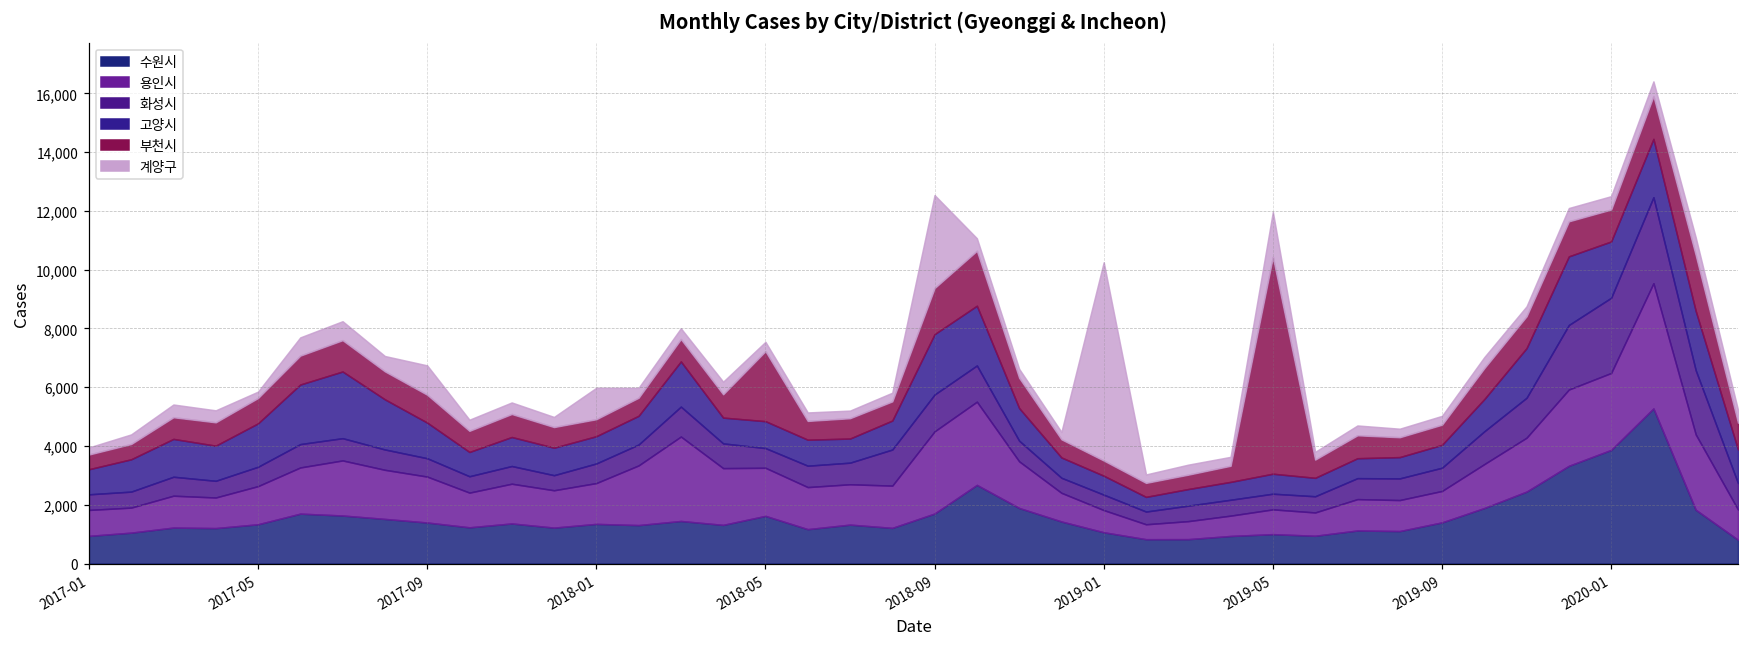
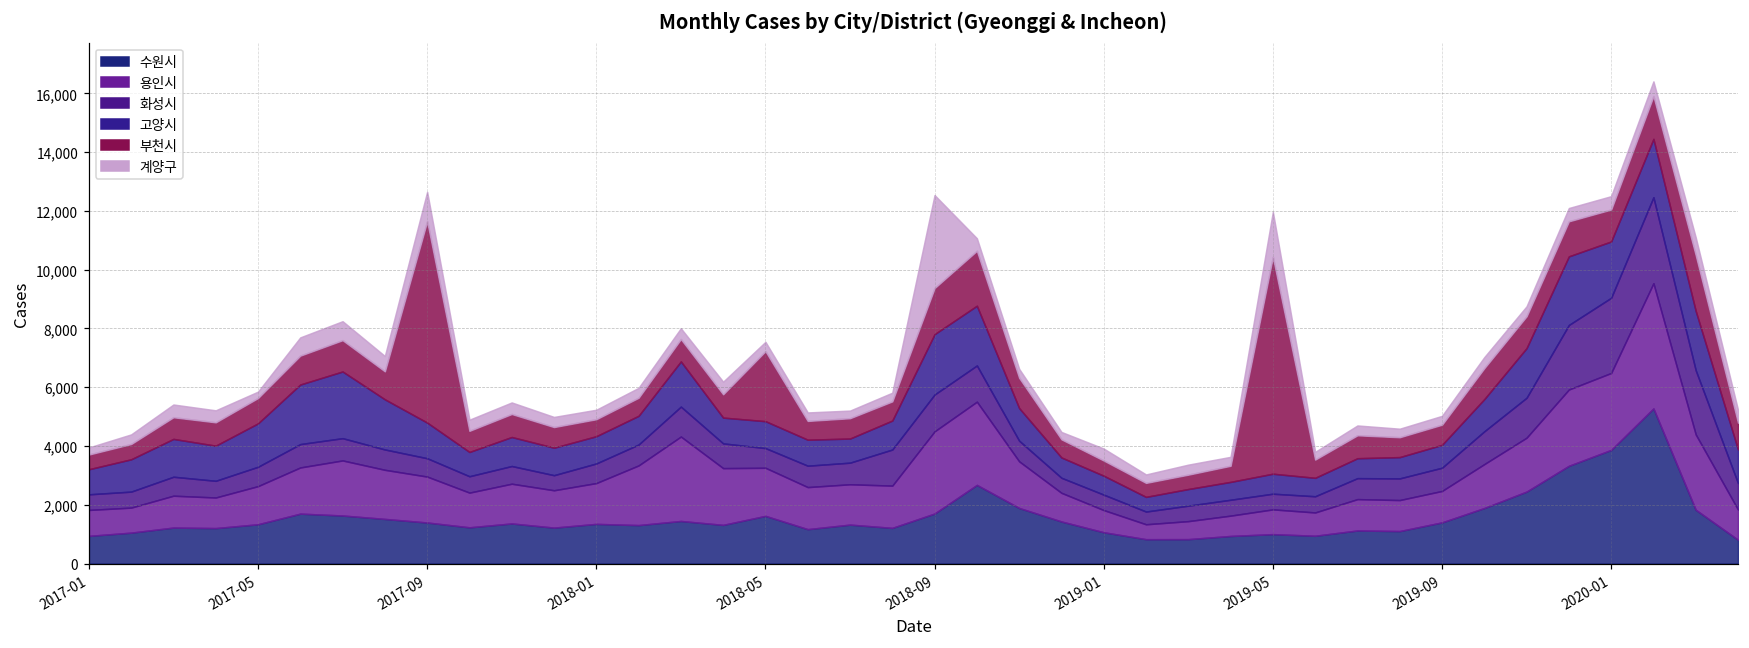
부천시, 2017-09: 900 -> 6,900
계양구, 2018-01: 1,100 -> 300
계양구, 2019-01: 6,700 -> 400
